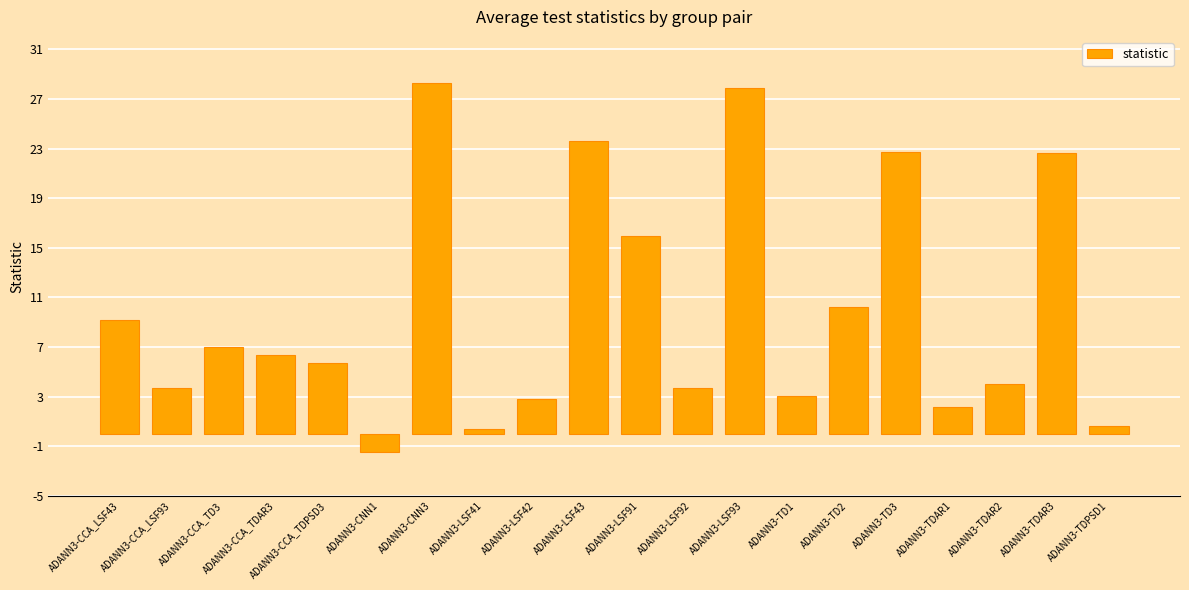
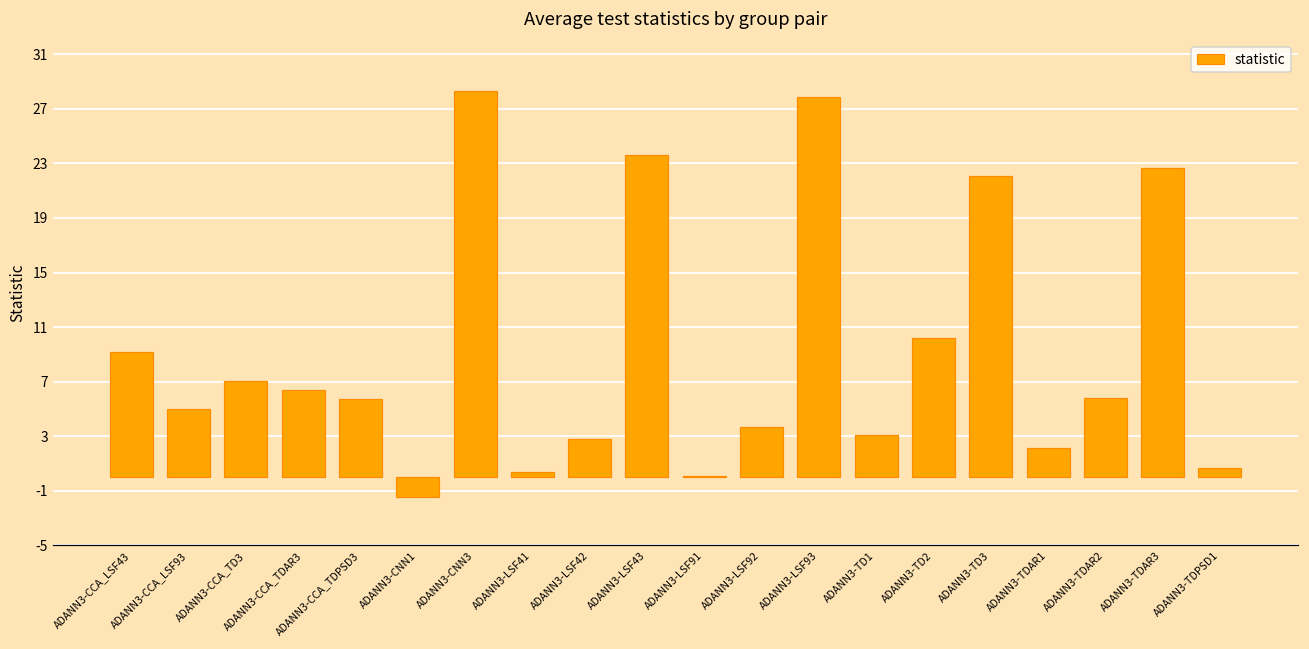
ADANN3-CCA_LSF93: 3.7 -> 5.0
ADANN3-LSF91: 15.9 -> 0.1
ADANN3-TD3: 22.7 -> 22.1
ADANN3-TDAR2: 4.0 -> 5.8
